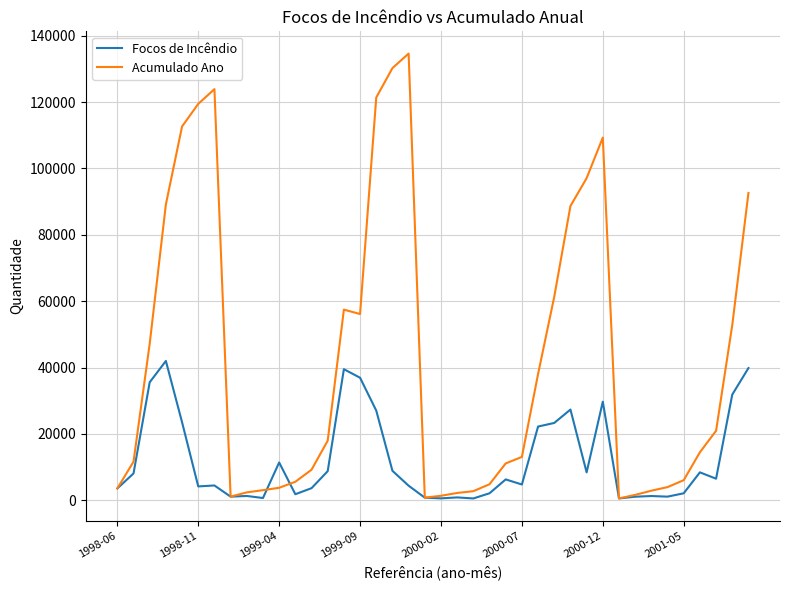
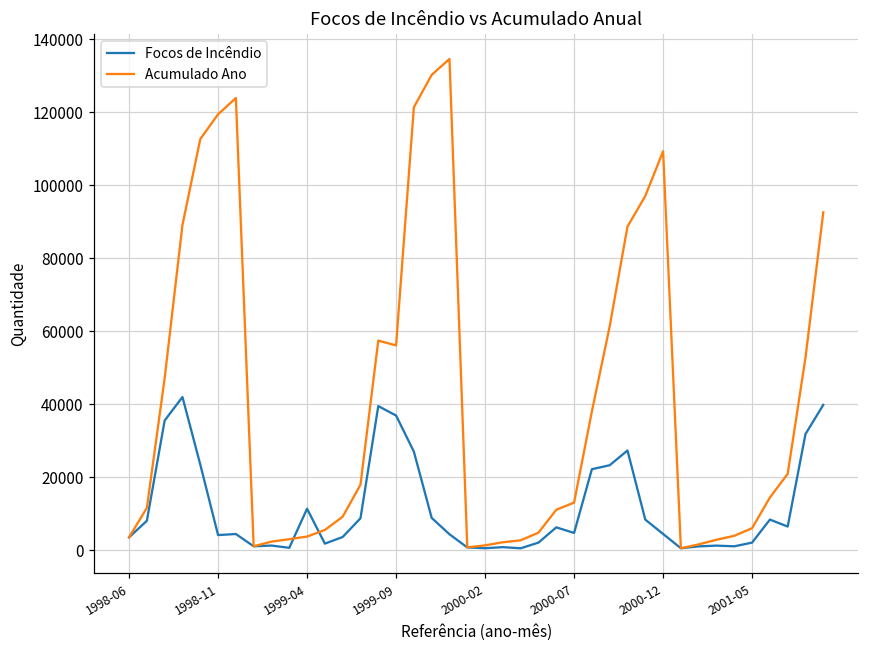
Focos de Incêndio, 2000-12: 30000 -> 4000
